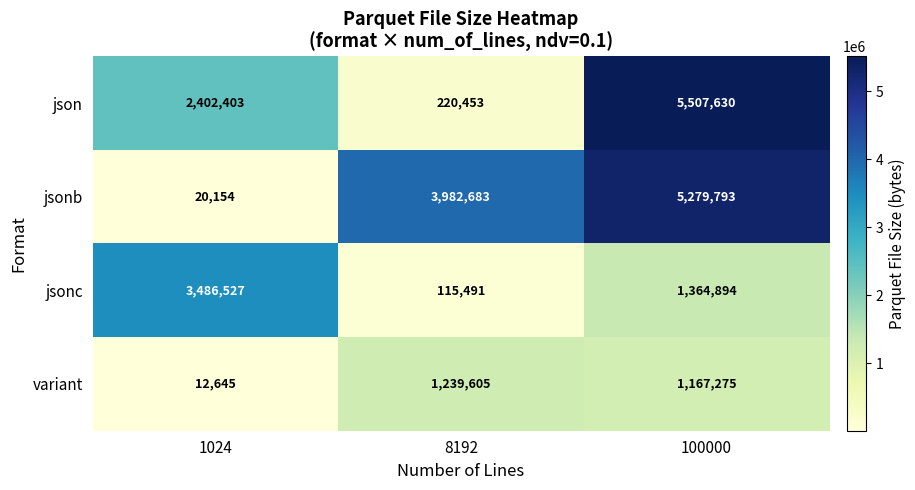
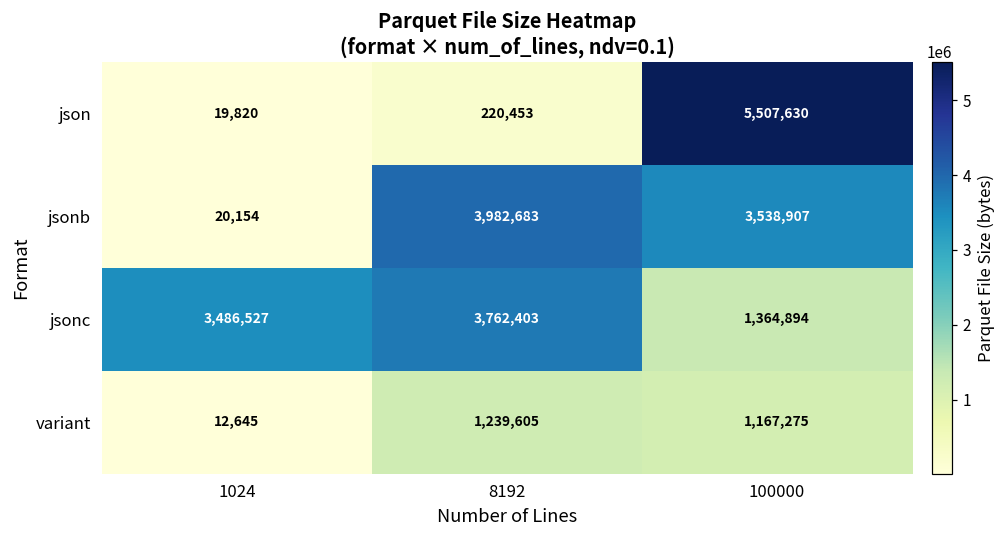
json, 1024: 2,402,403 -> 19,820
jsonb, 100000: 5,279,793 -> 3,538,907
jsonc, 8192: 115,491 -> 3,762,403
